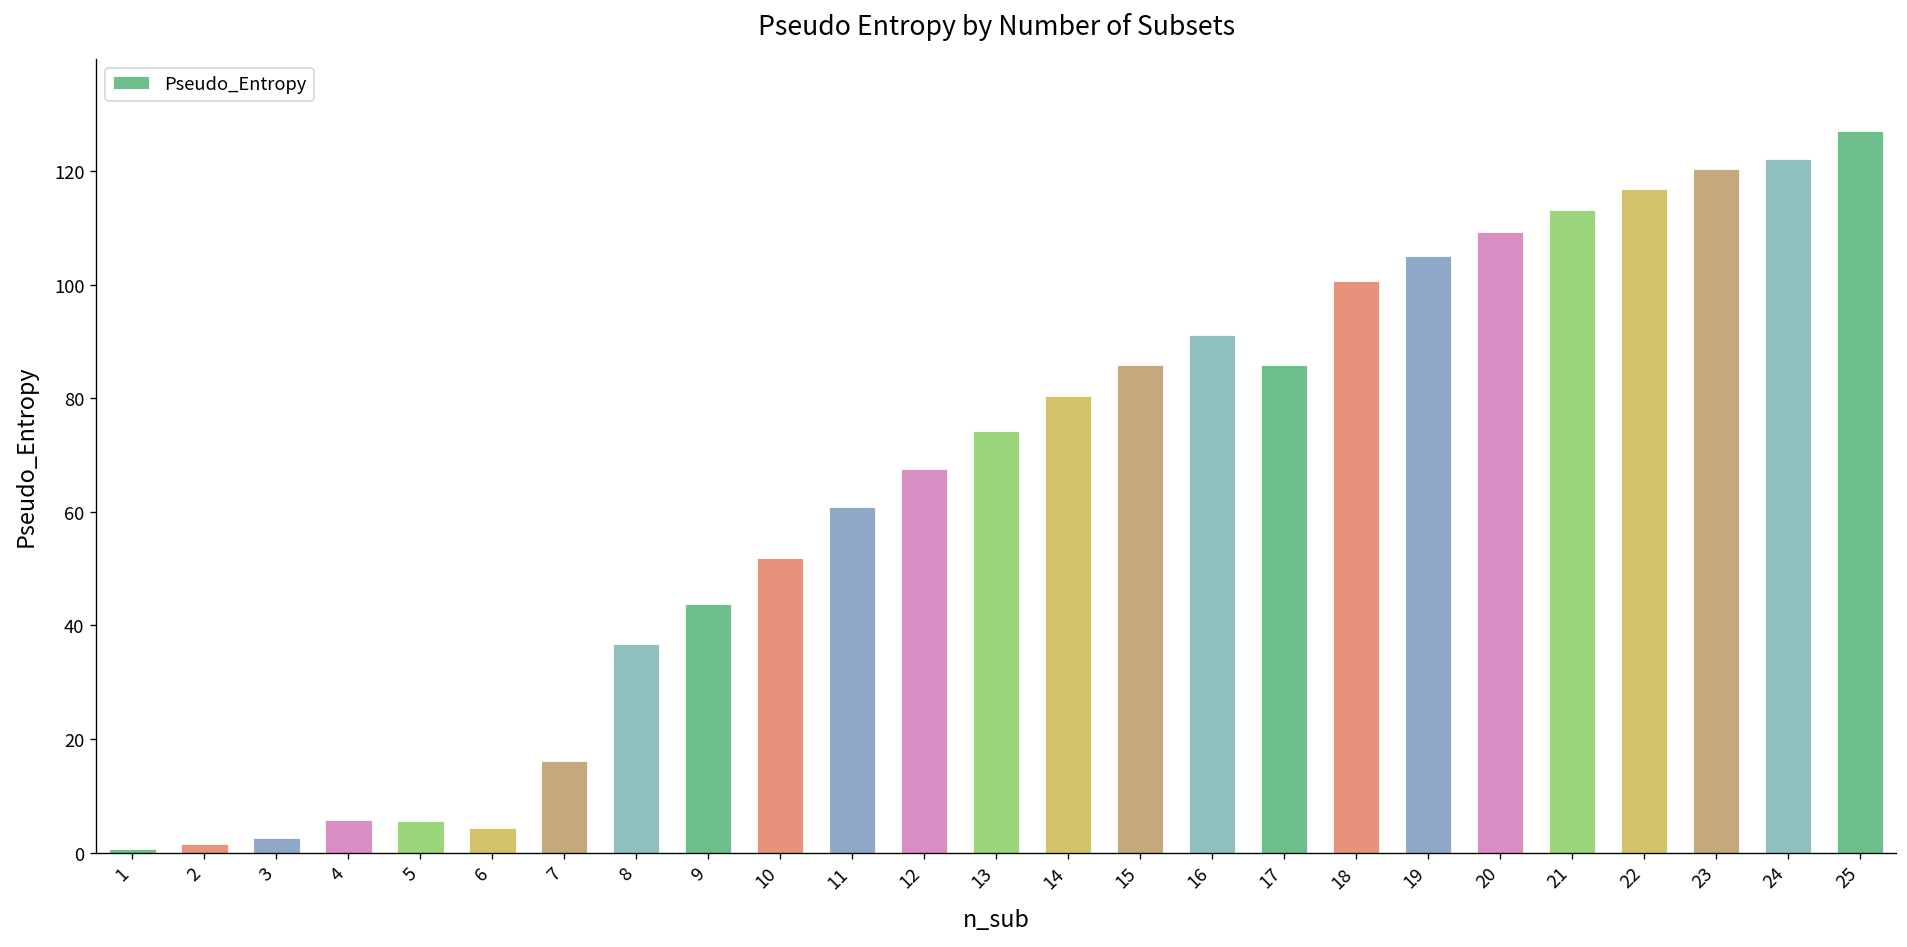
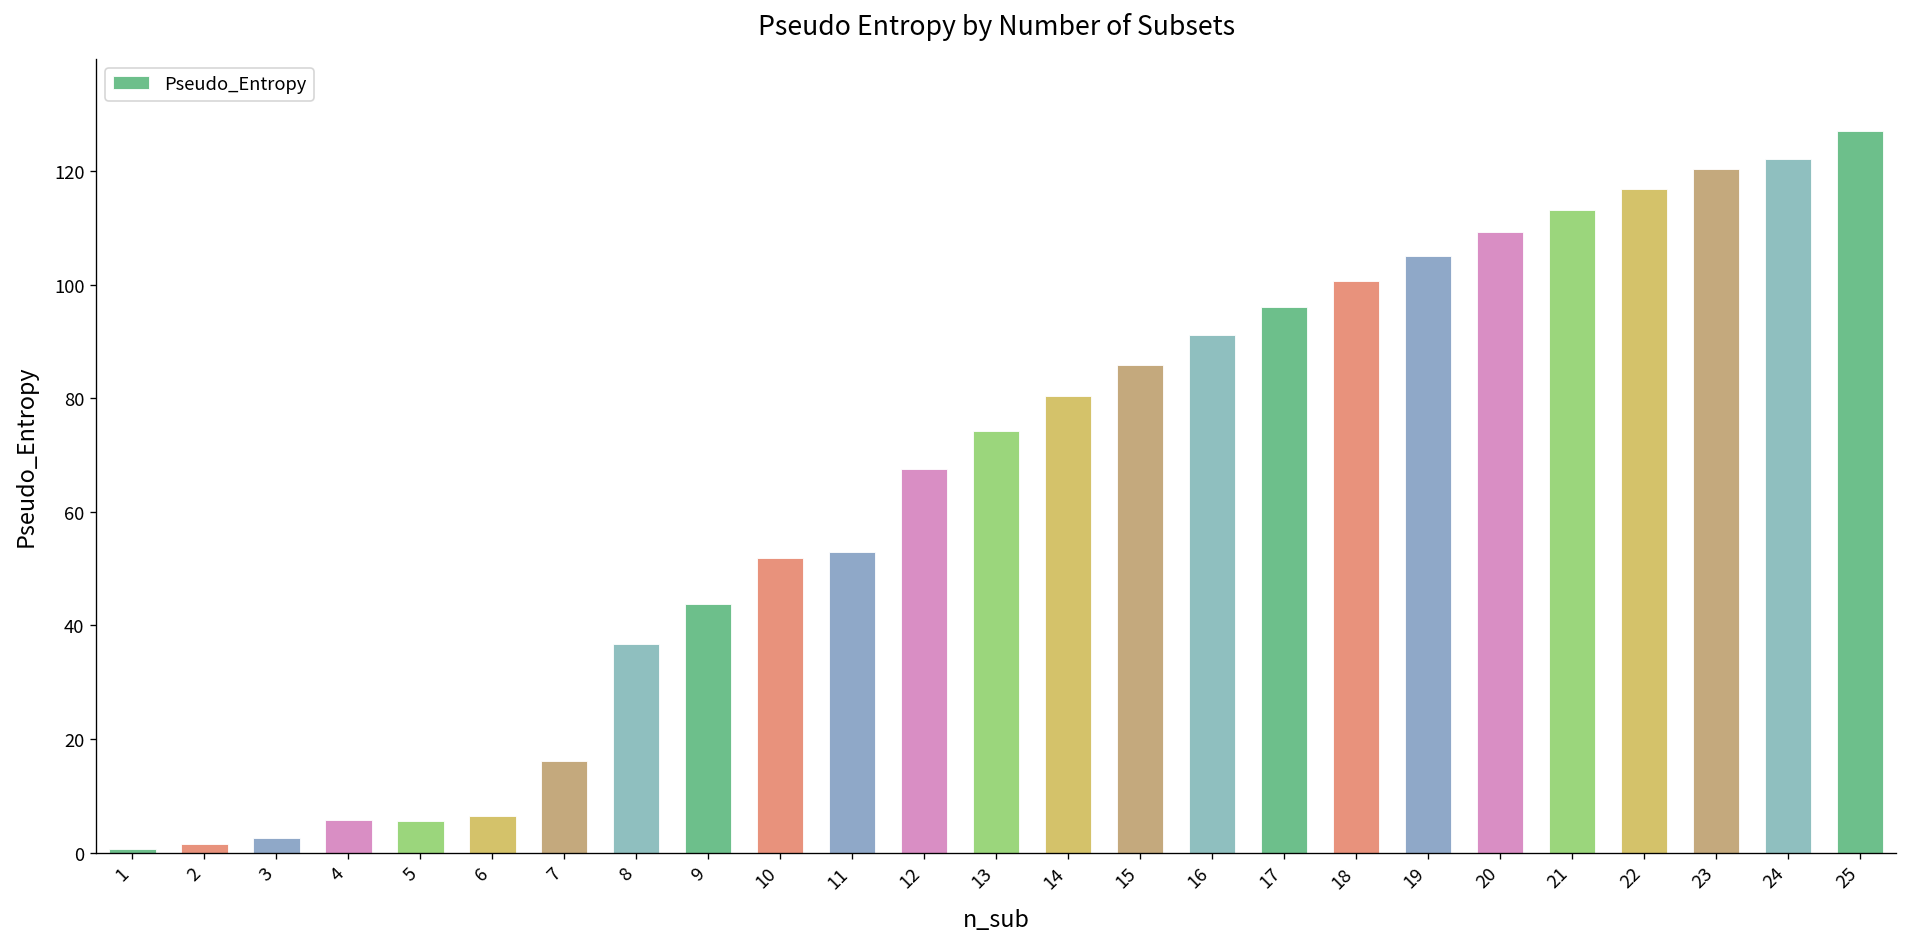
6: 4 -> 6
11: 61 -> 53
17: 86 -> 96
